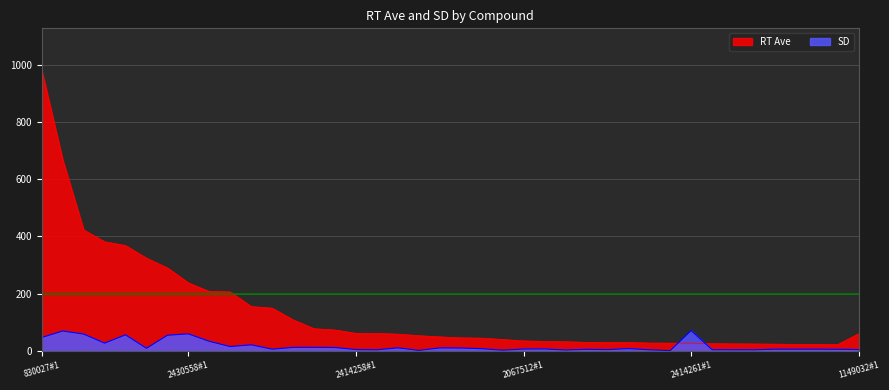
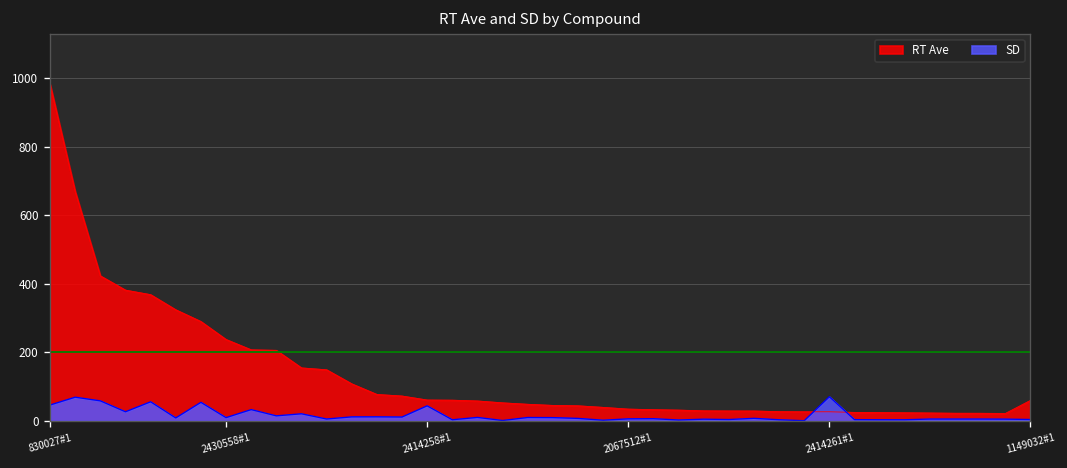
SD, 2430558#1: 60 -> 10
SD, 2414258#1: 0 -> 40
